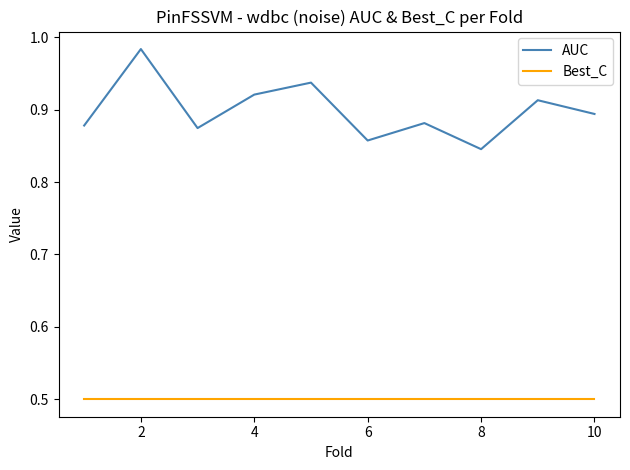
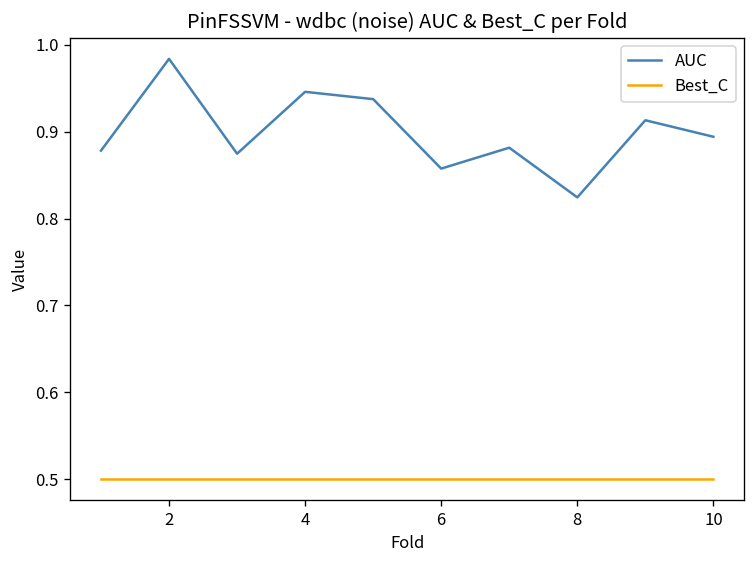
AUC, 4: 0.92 -> 0.95
AUC, 8: 0.85 -> 0.82
